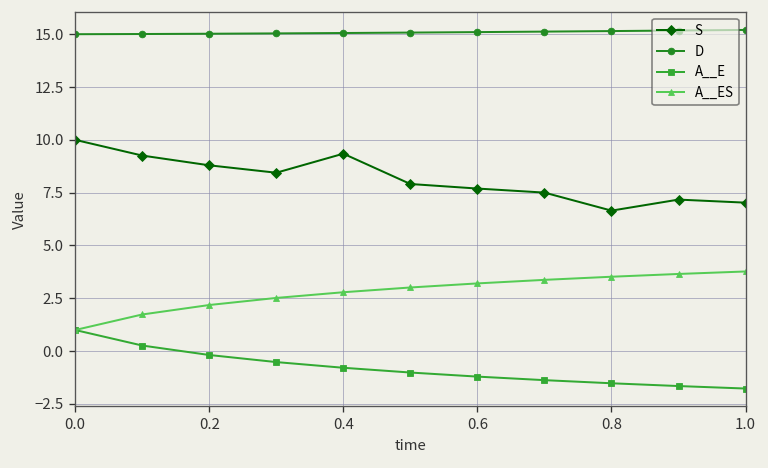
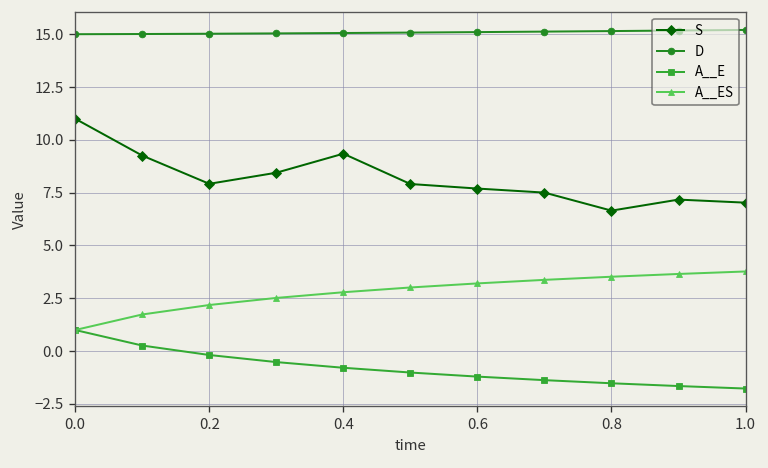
S, 0.0: 10 -> 11
S, 0.2: 8.8 -> 7.9
